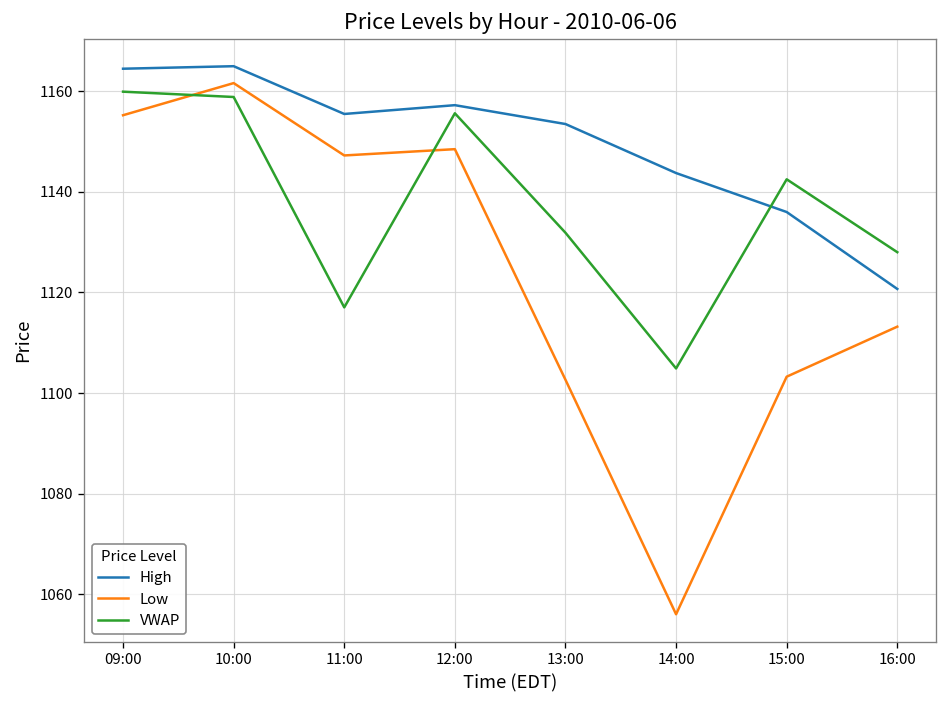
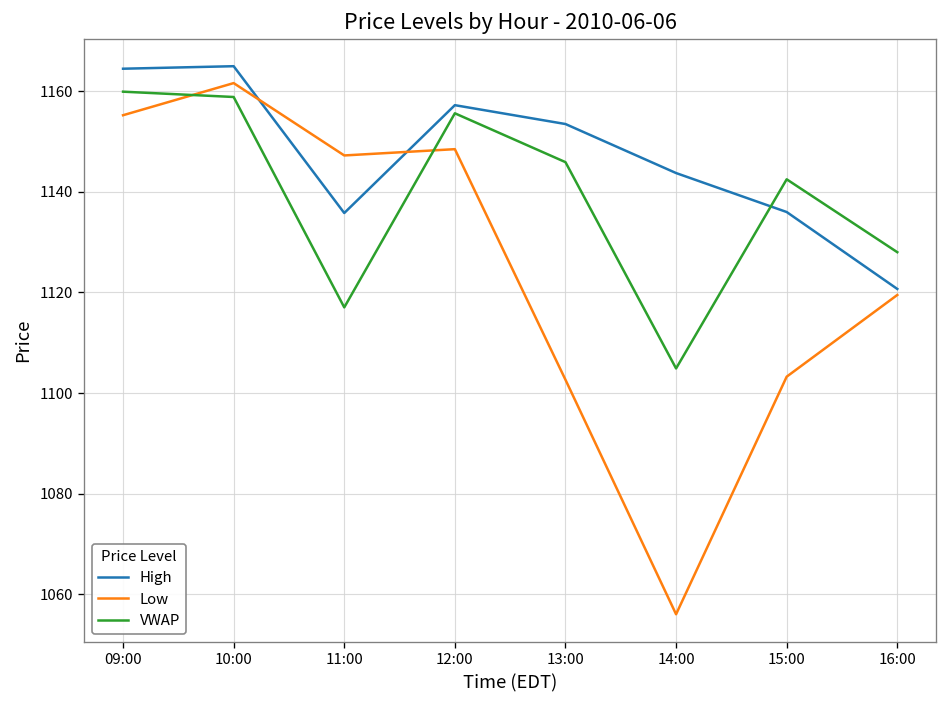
High, 11:00: 1156 -> 1136
VWAP, 13:00: 1132 -> 1146
Low, 16:00: 1113 -> 1120
